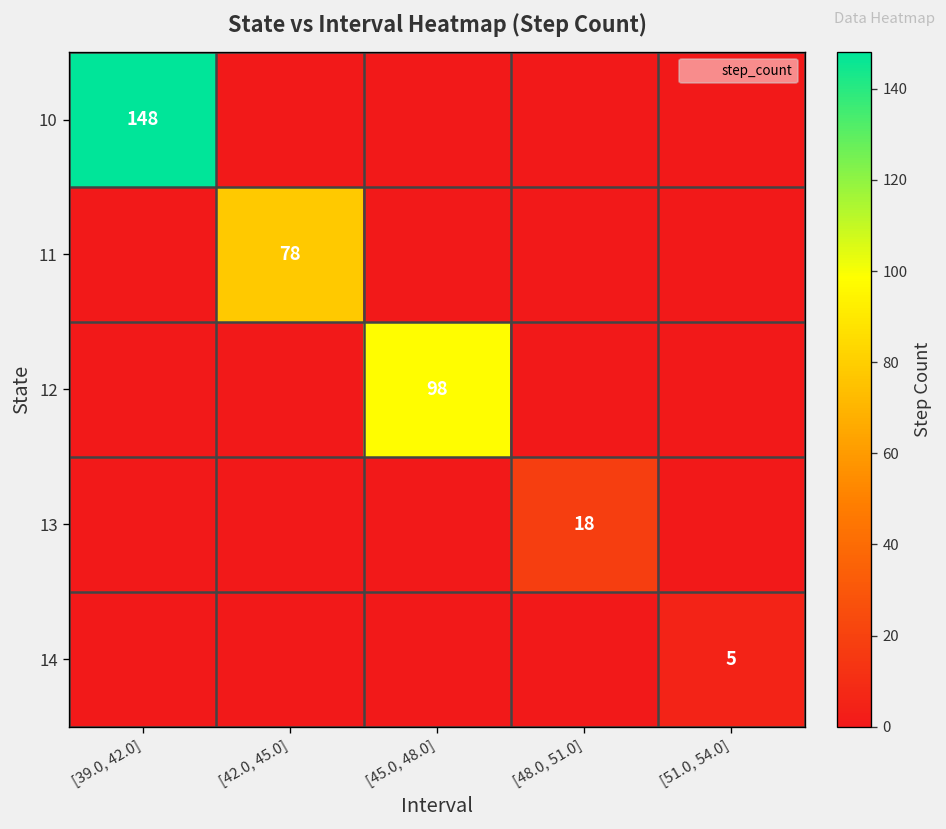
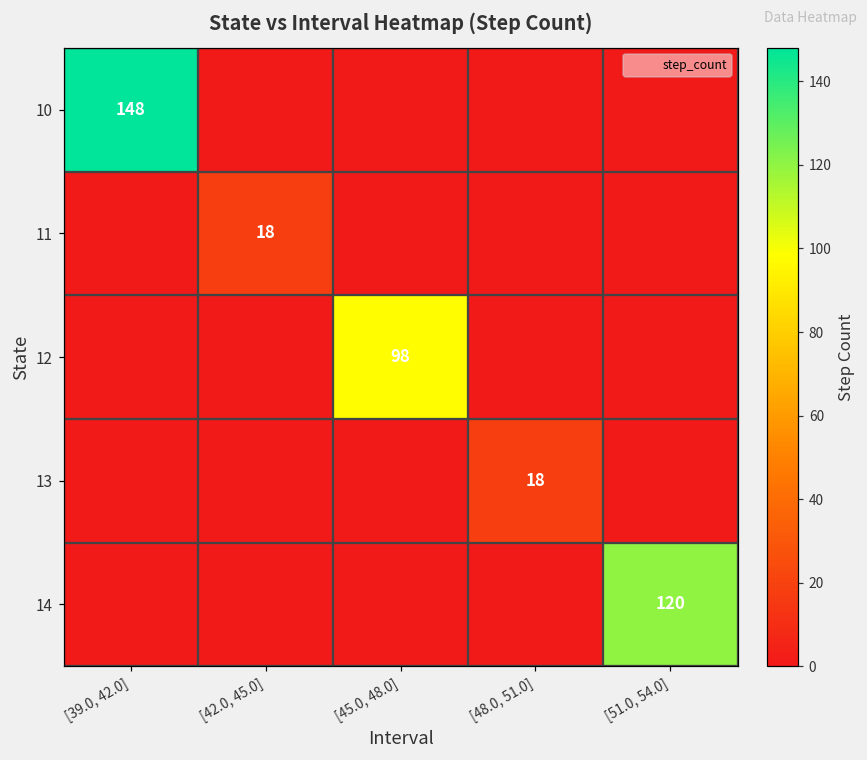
11, [42.0, 45.0]: 78 -> 18
14, [51.0, 54.0]: 5 -> 120
